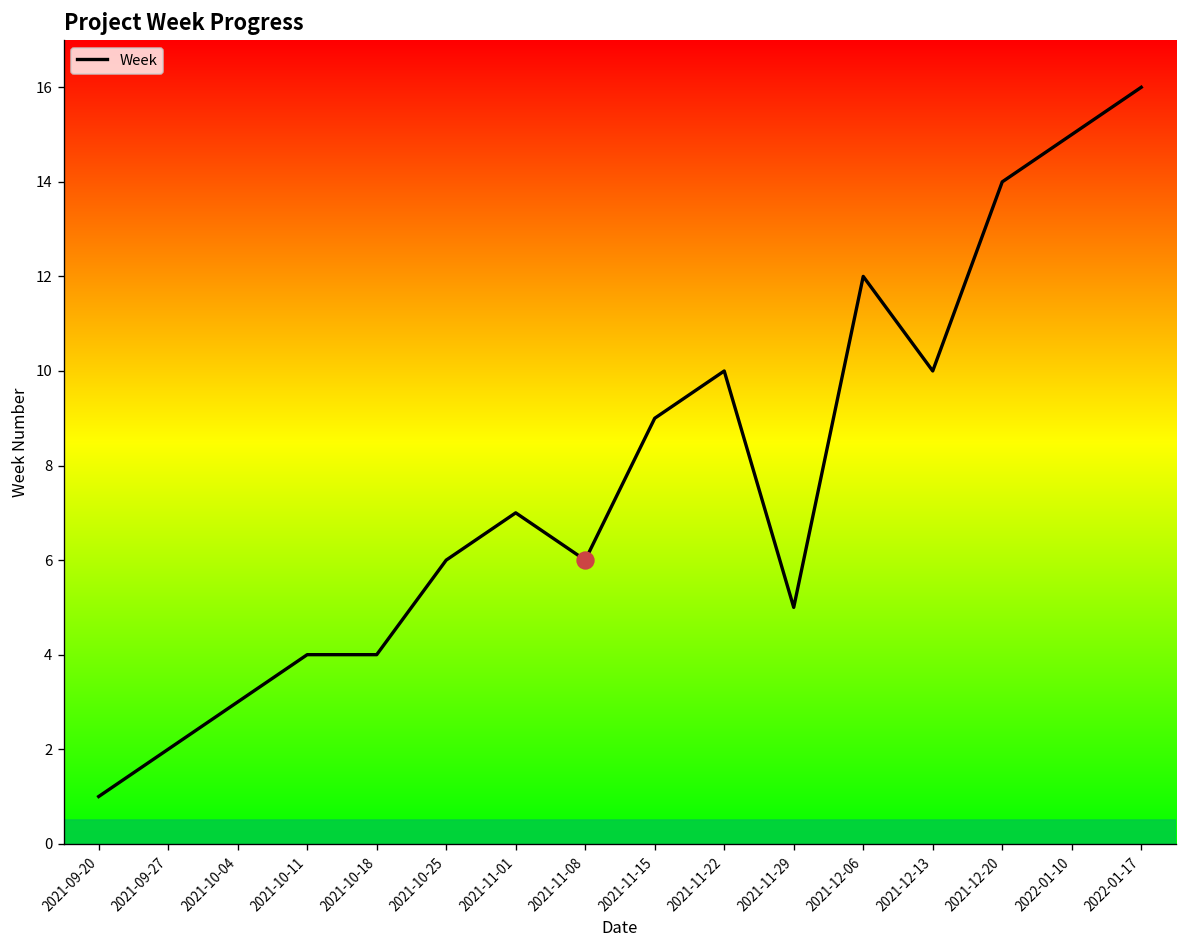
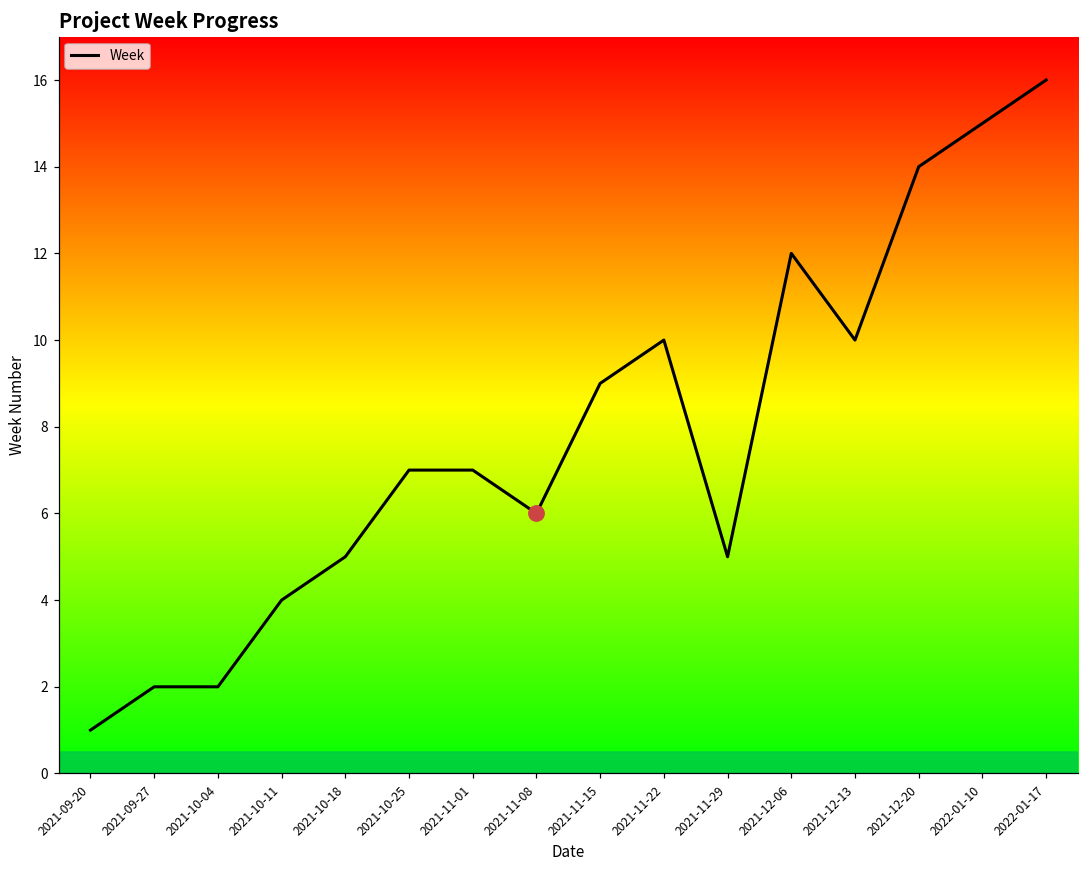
Week, 2021-10-04: 3 -> 2
Week, 2021-10-18: 4 -> 5
Week, 2021-10-25: 6 -> 7
